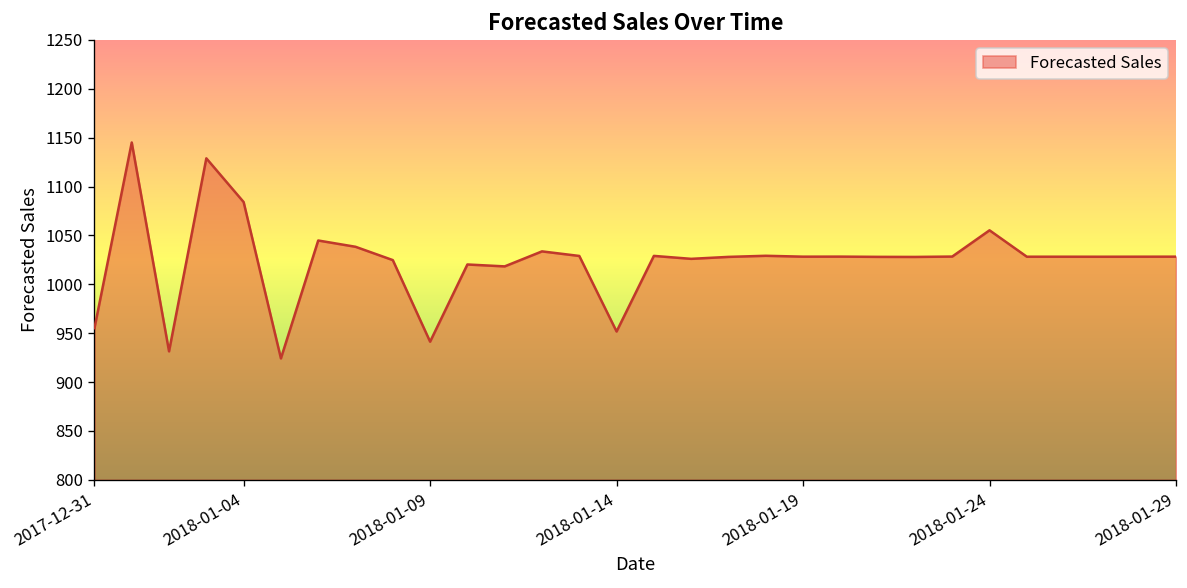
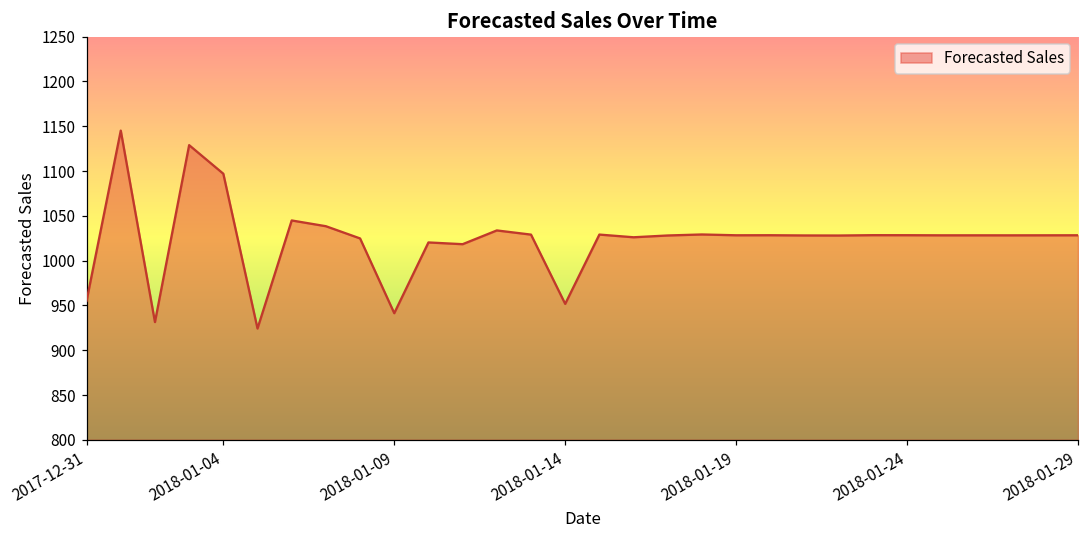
2018-01-04: 1080 -> 1100
2018-01-24: 1060 -> 1030
